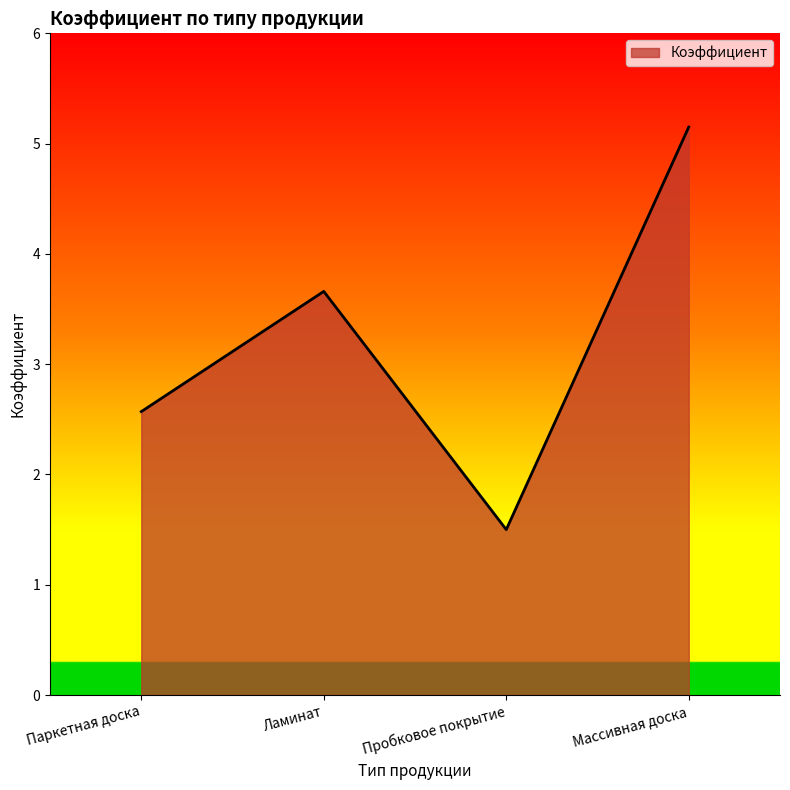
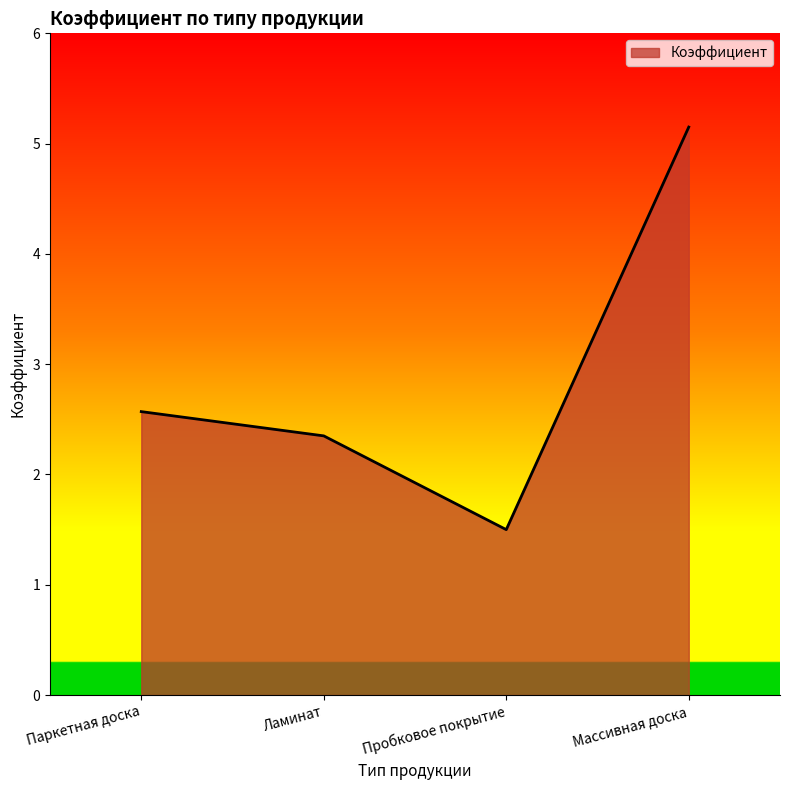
Ламинат: 3.66 -> 2.35
